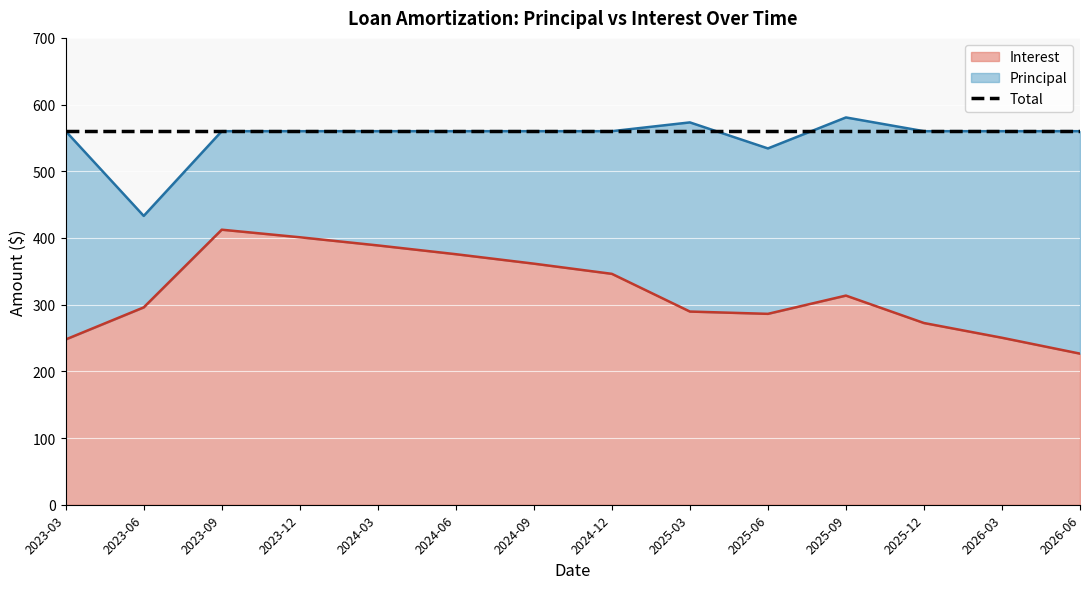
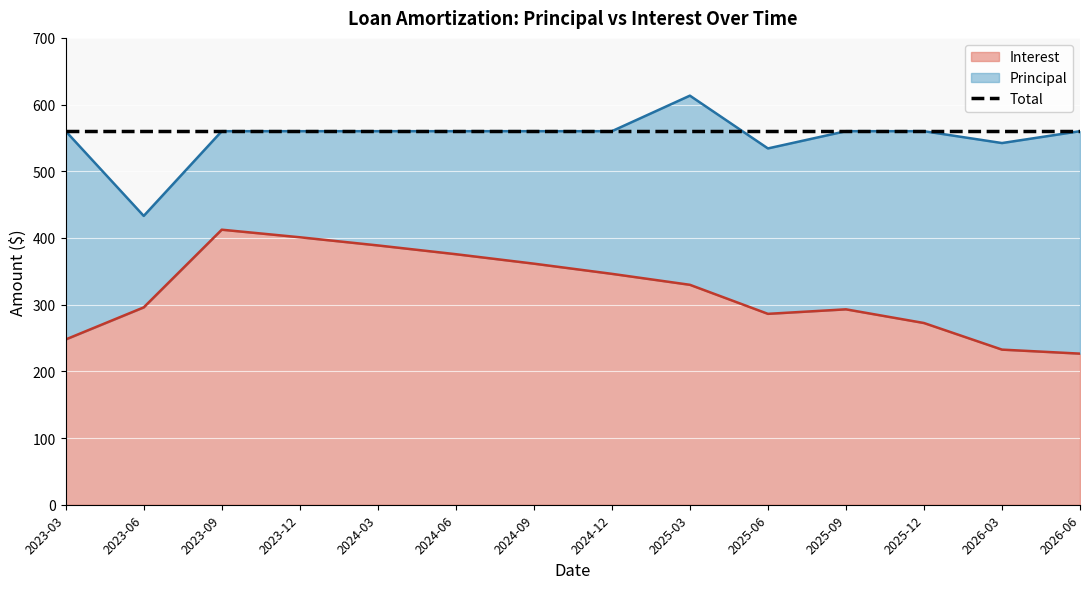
Interest, 2025-03: 290 -> 330
Interest, 2025-09: 310 -> 290
Interest, 2026-03: 250 -> 230
